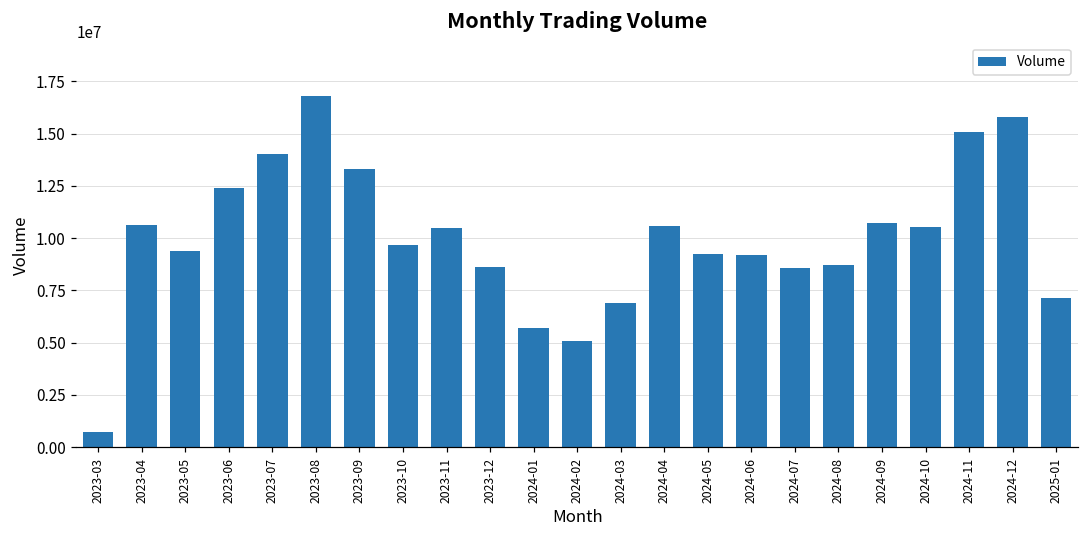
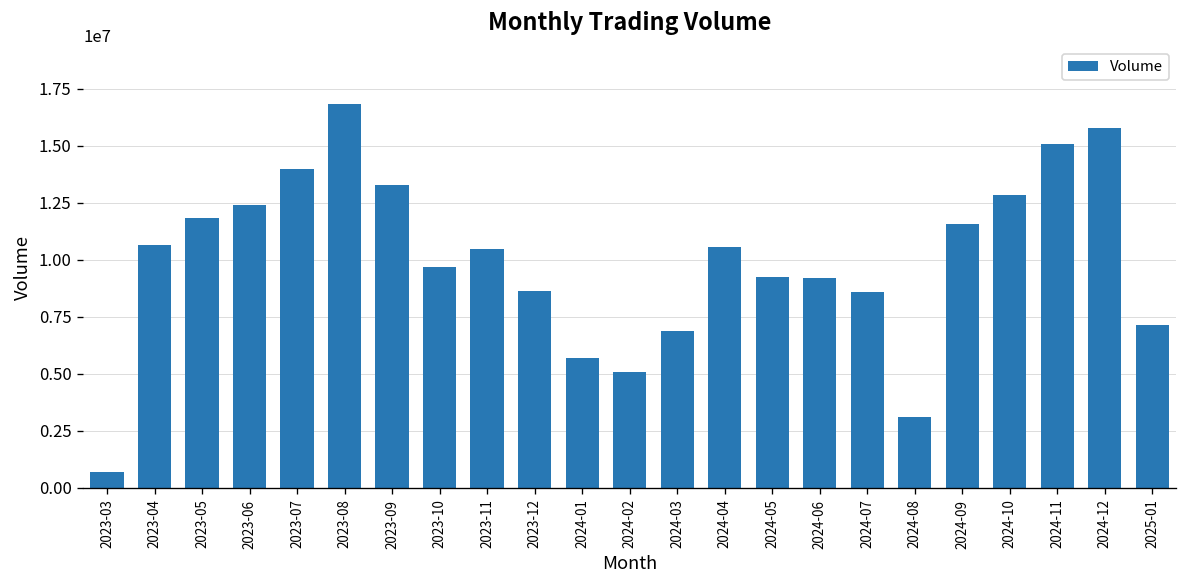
2023-05: 9400000 -> 11800000
2024-08: 8700000 -> 3100000
2024-09: 10700000 -> 11600000
2024-10: 10500000 -> 12900000
